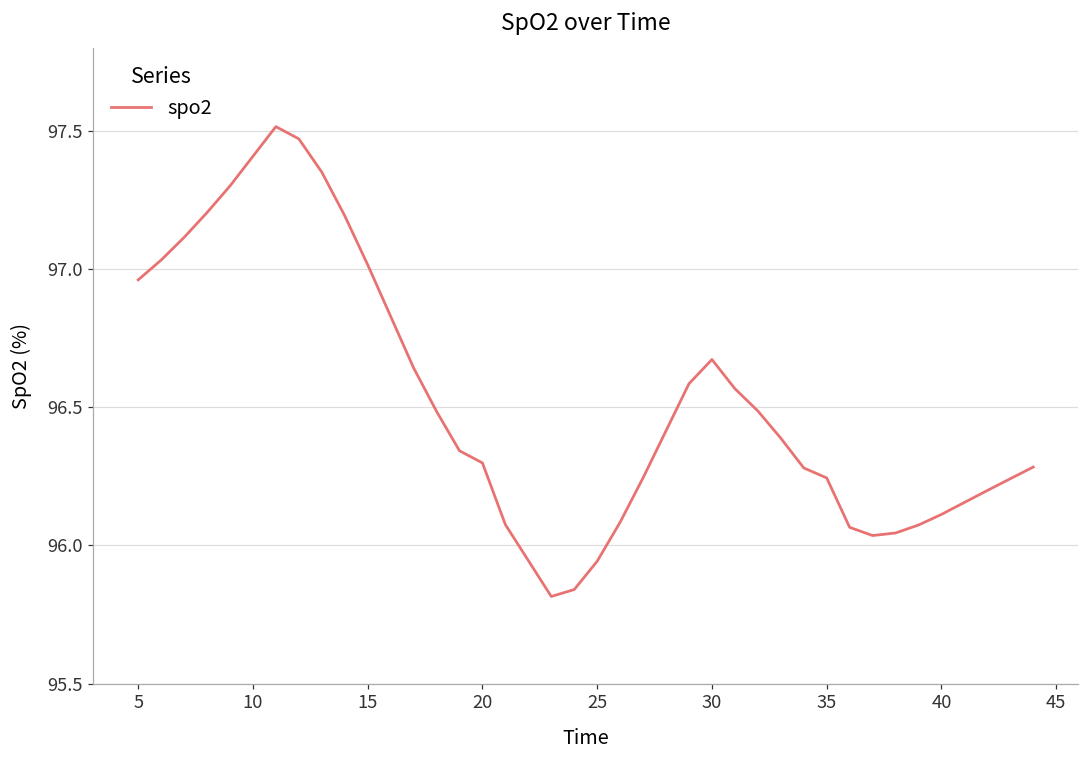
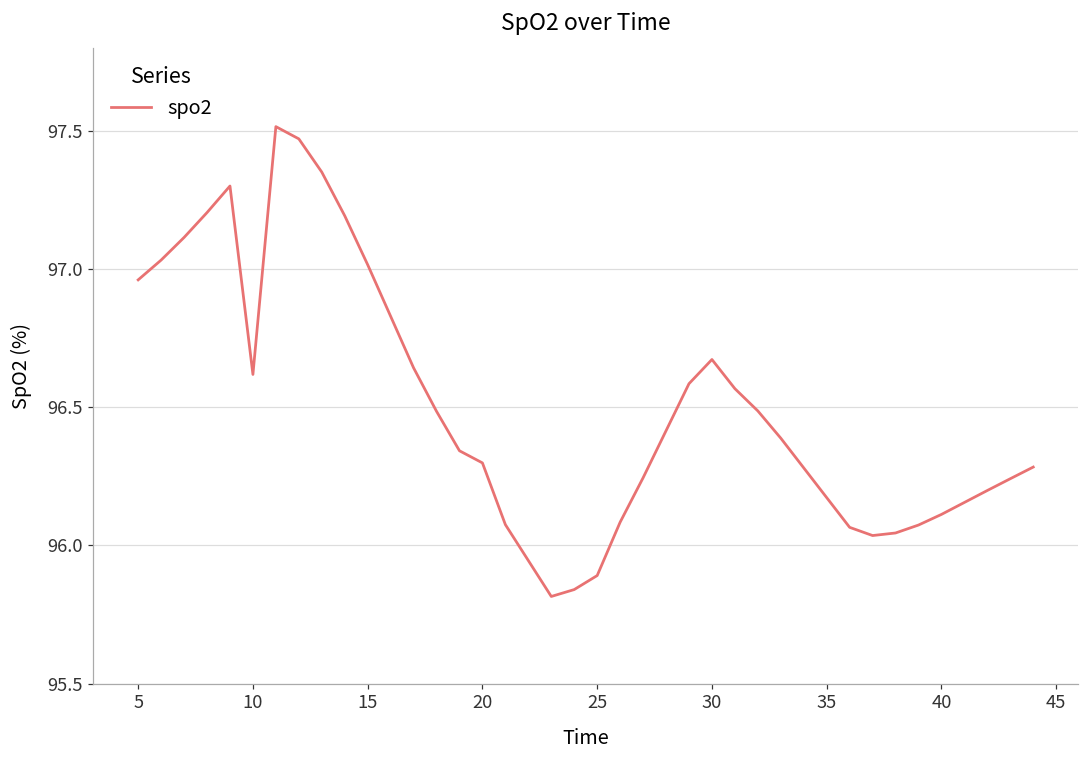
10: 97.41 -> 96.62
25: 95.94 -> 95.89
35: 96.24 -> 96.17
